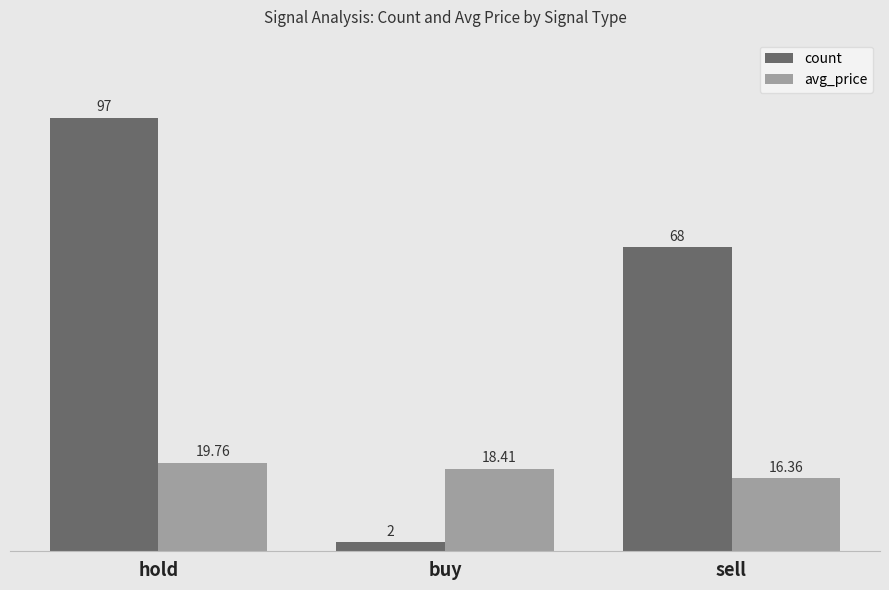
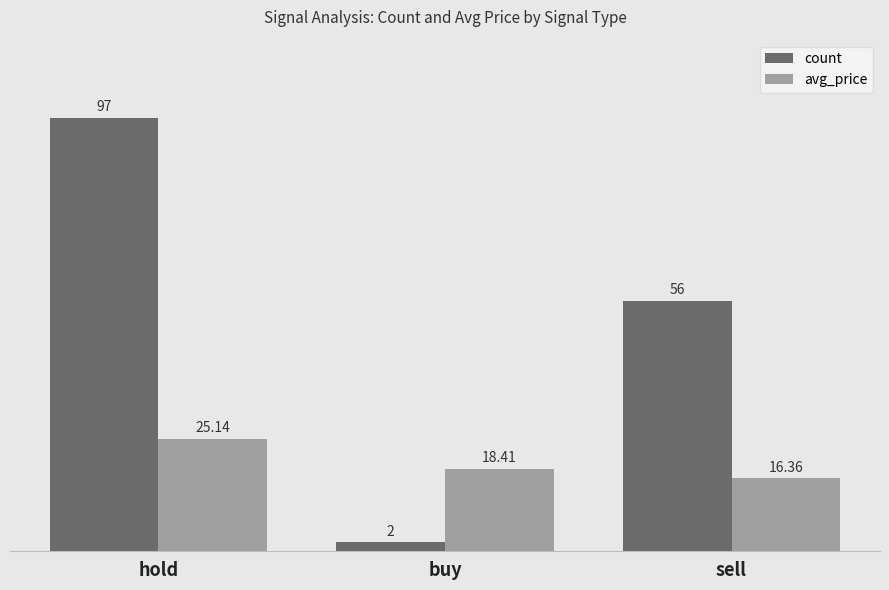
avg_price, hold: 19.76 -> 25.14
count, sell: 68 -> 56
